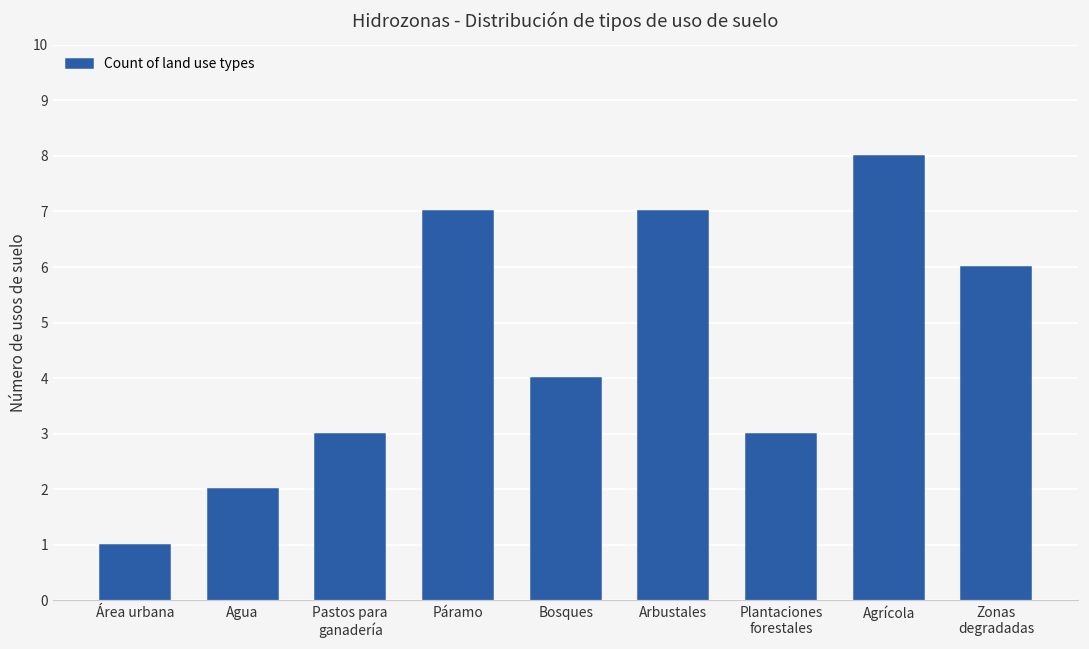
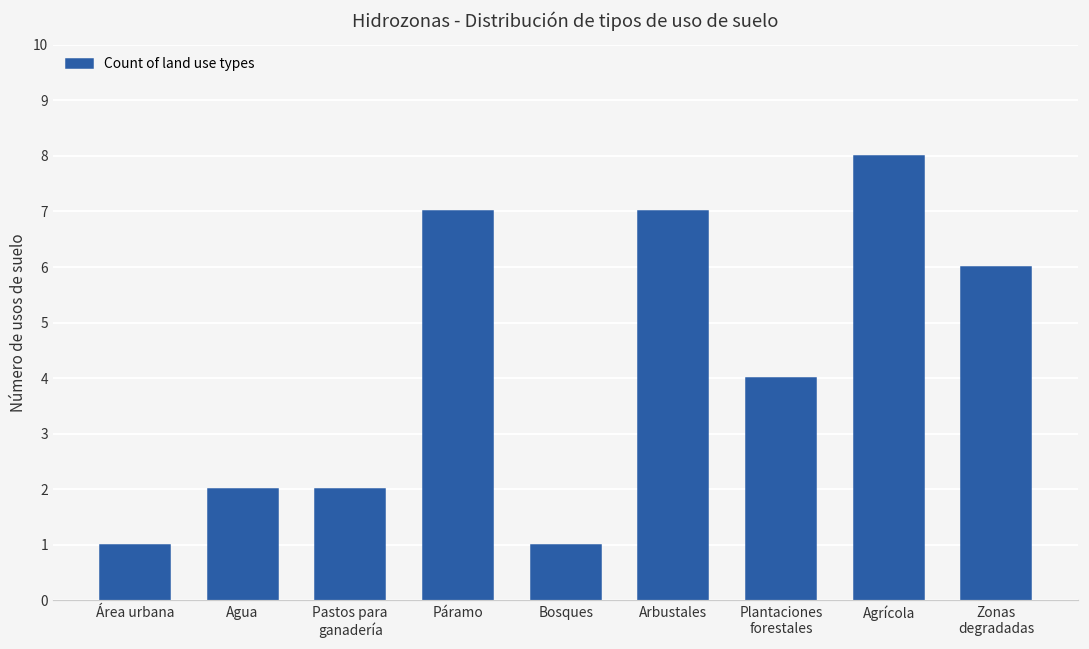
Pastos para ganadería: 3 -> 2
Bosques: 4 -> 1
Plantaciones forestales: 3 -> 4
